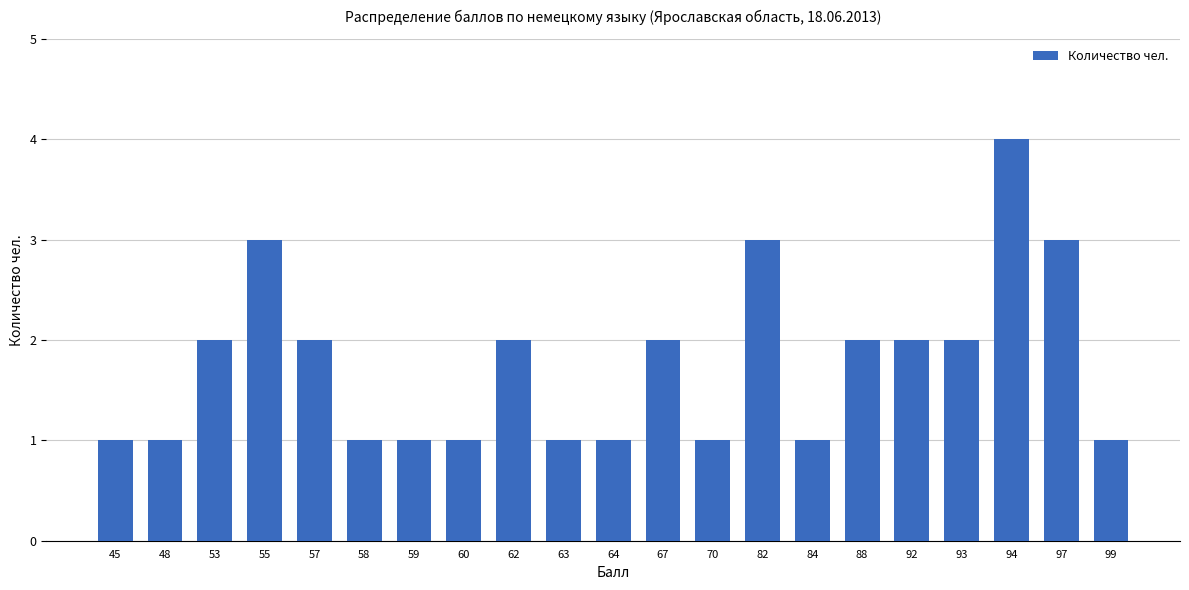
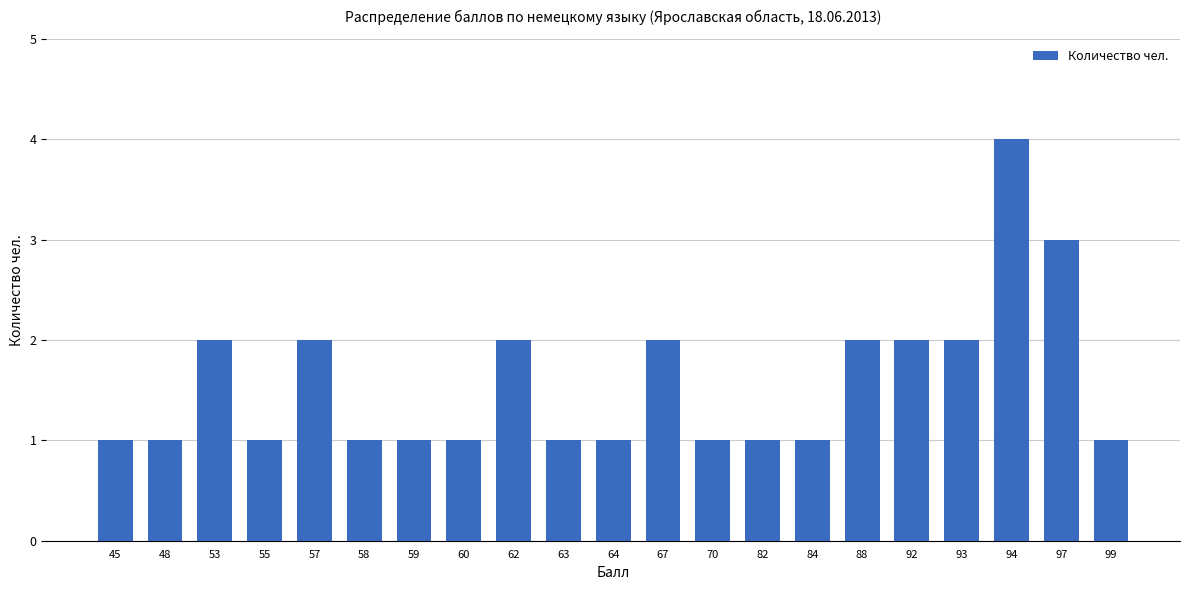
55: 3 -> 1
82: 3 -> 1
